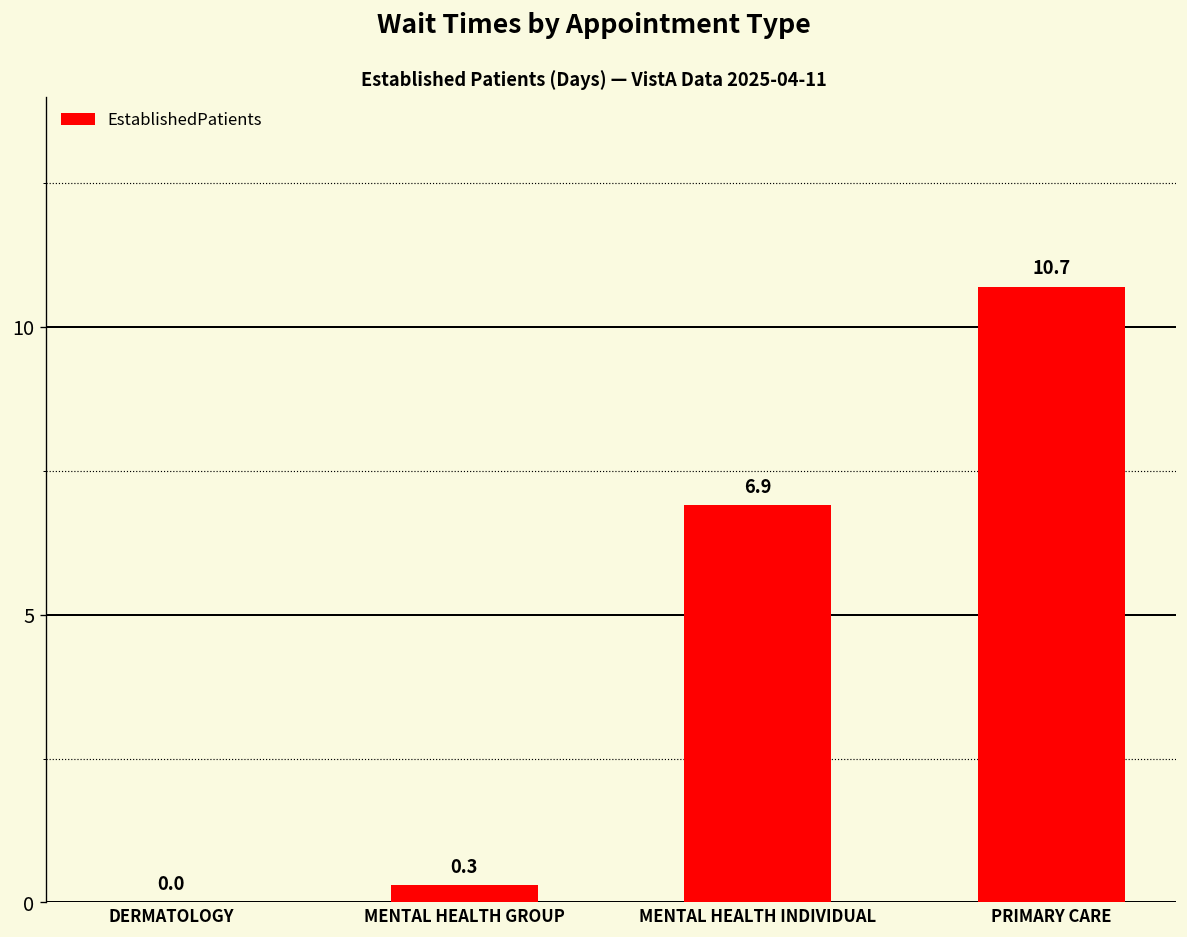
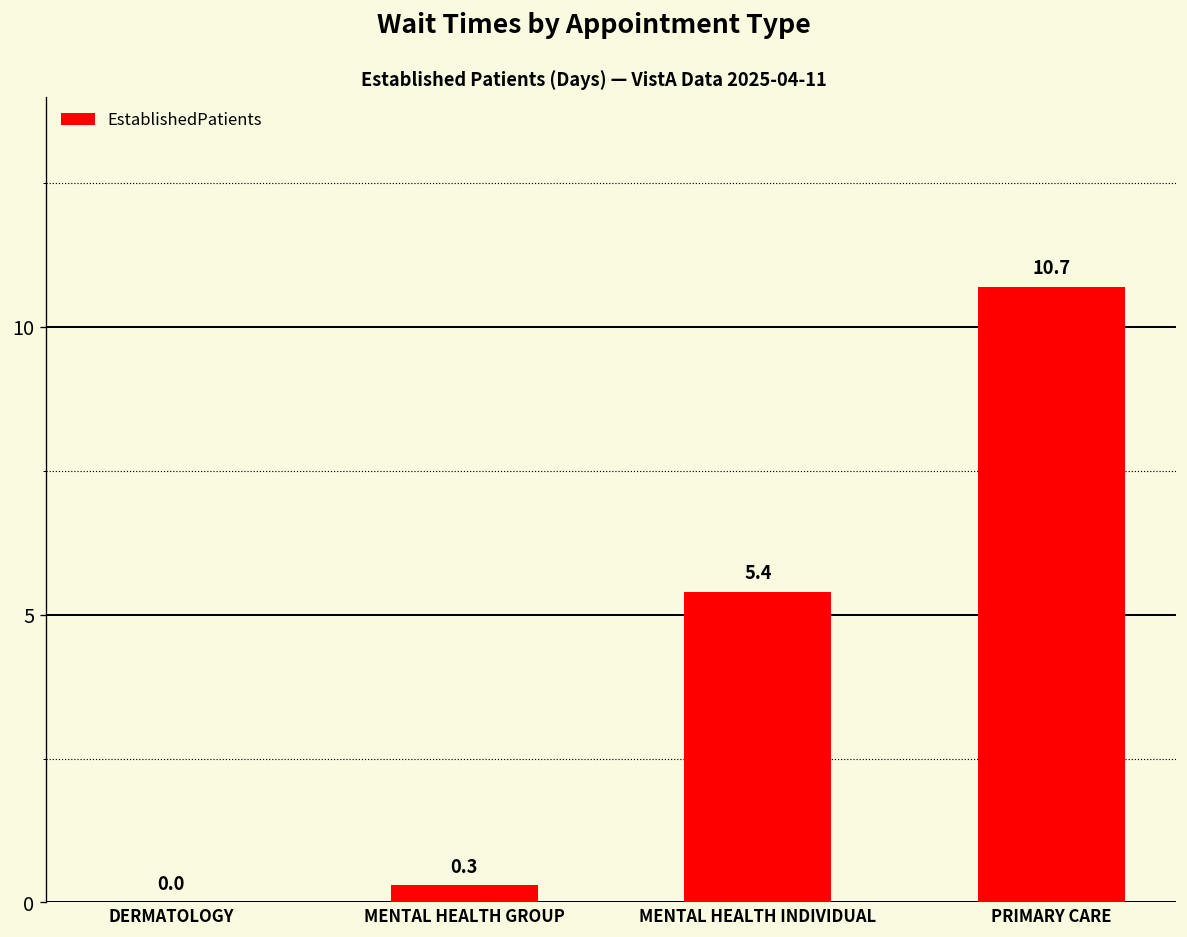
MENTAL HEALTH INDIVIDUAL: 6.9 -> 5.4
